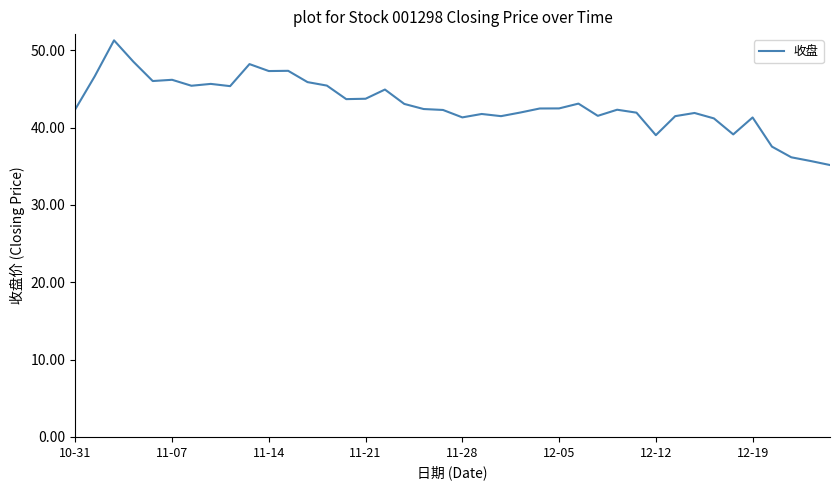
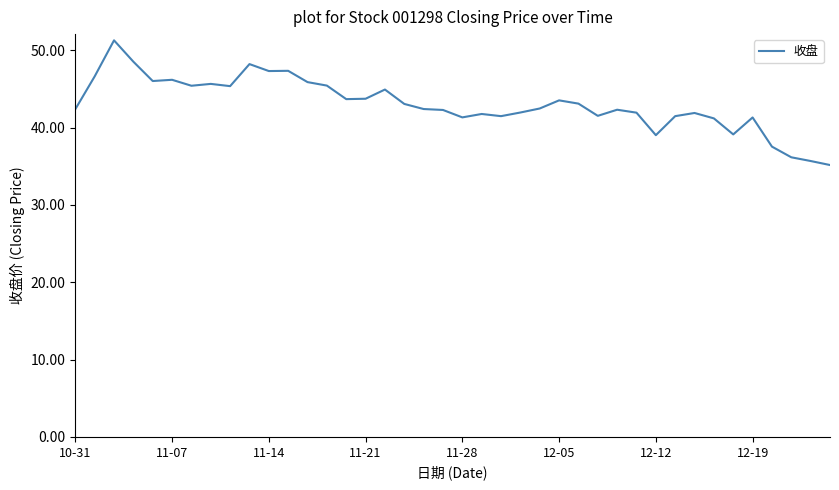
12-05: 42 -> 44
